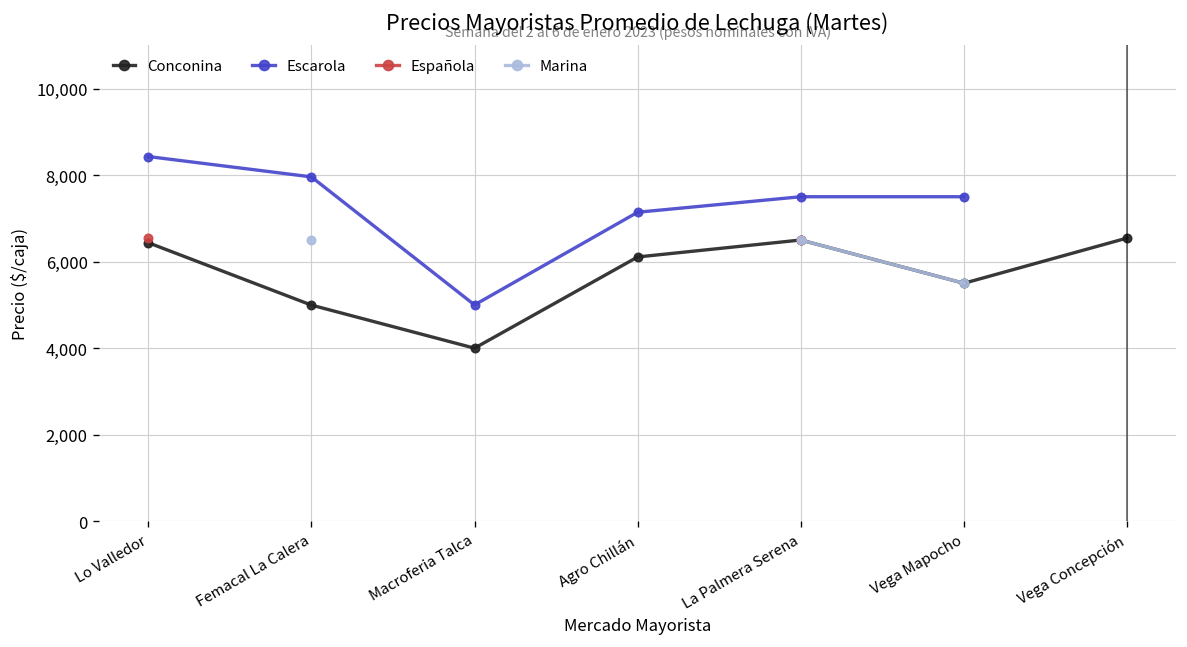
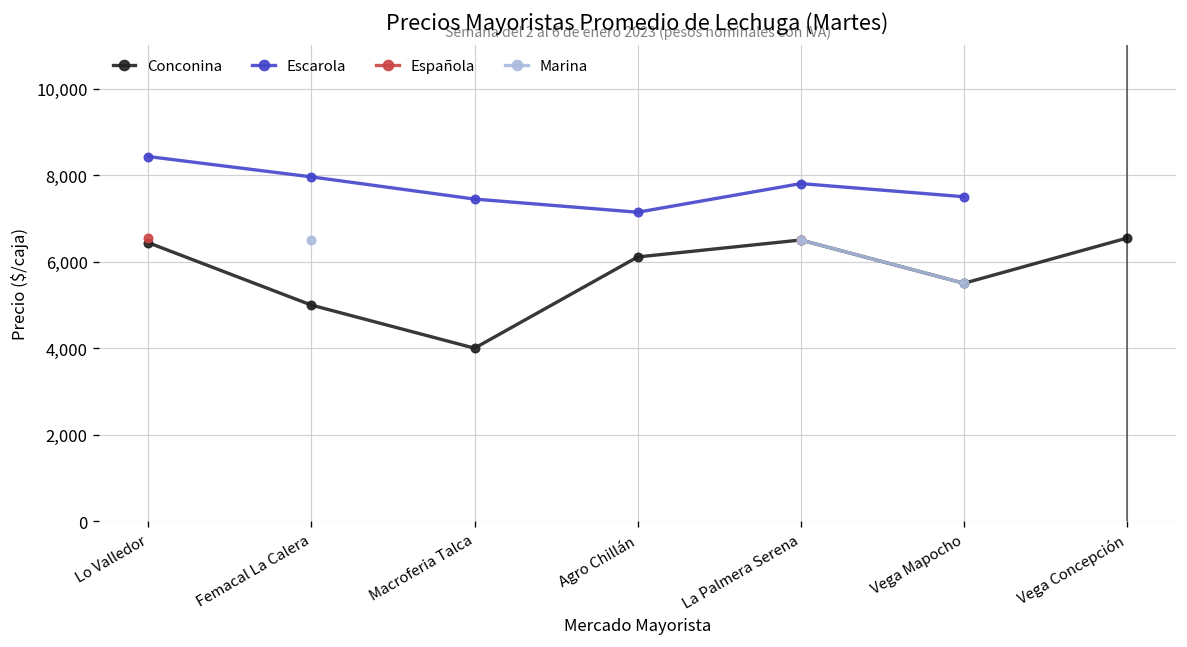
Escarola, Macroferia Talca: 5,000 -> 7,400
Escarola, La Palmera Serena: 7,500 -> 7,800
